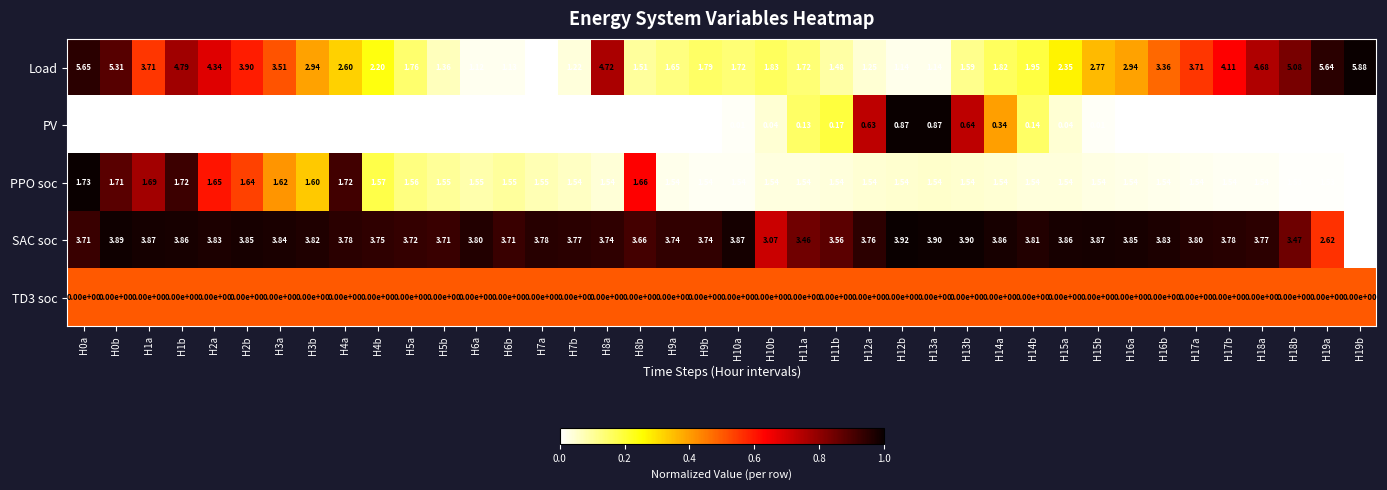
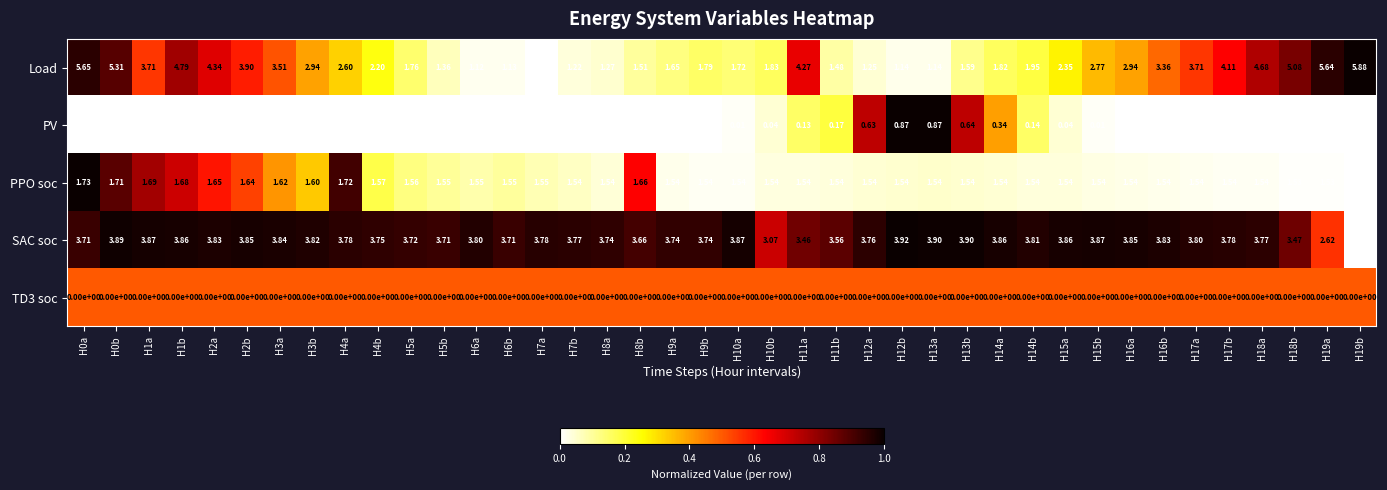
Load, H8a: 4.72 -> 1.27
Load, H11a: 1.72 -> 4.27
PPO soc, H1b: 1.72 -> 1.68
